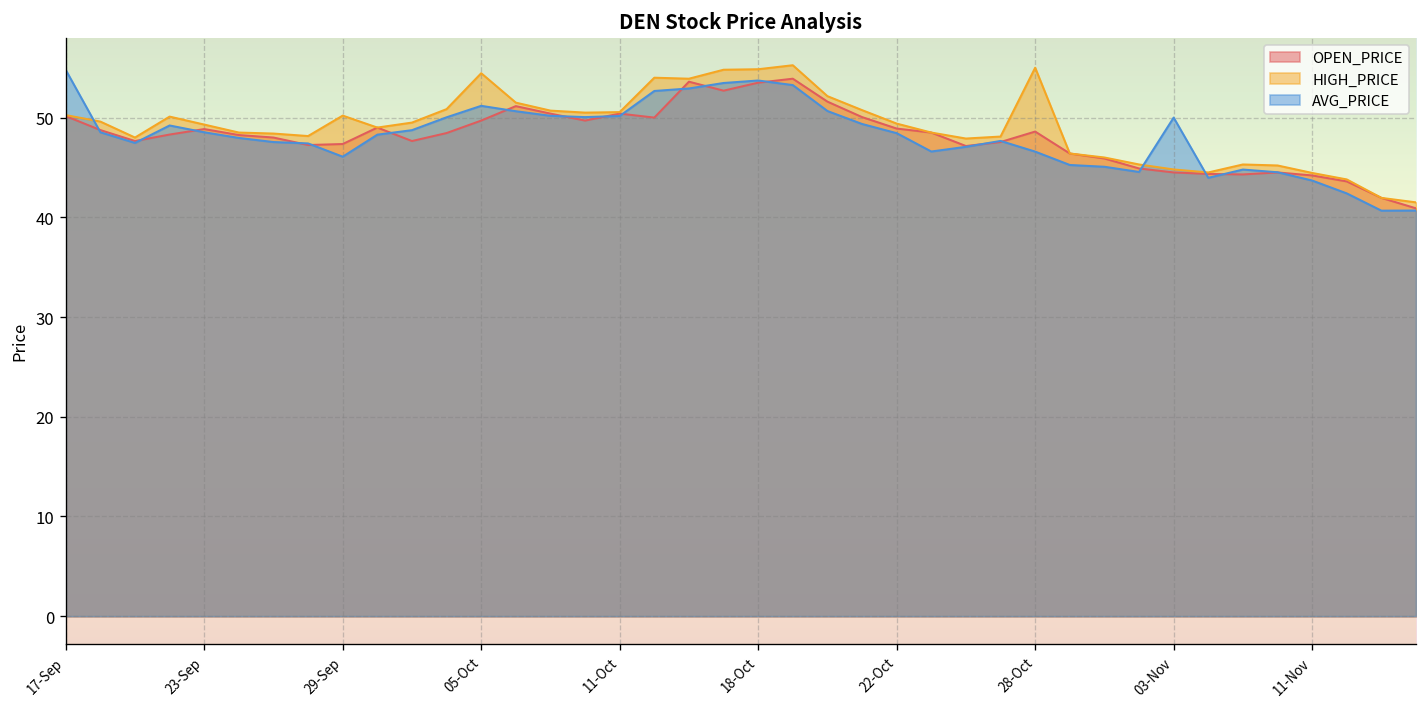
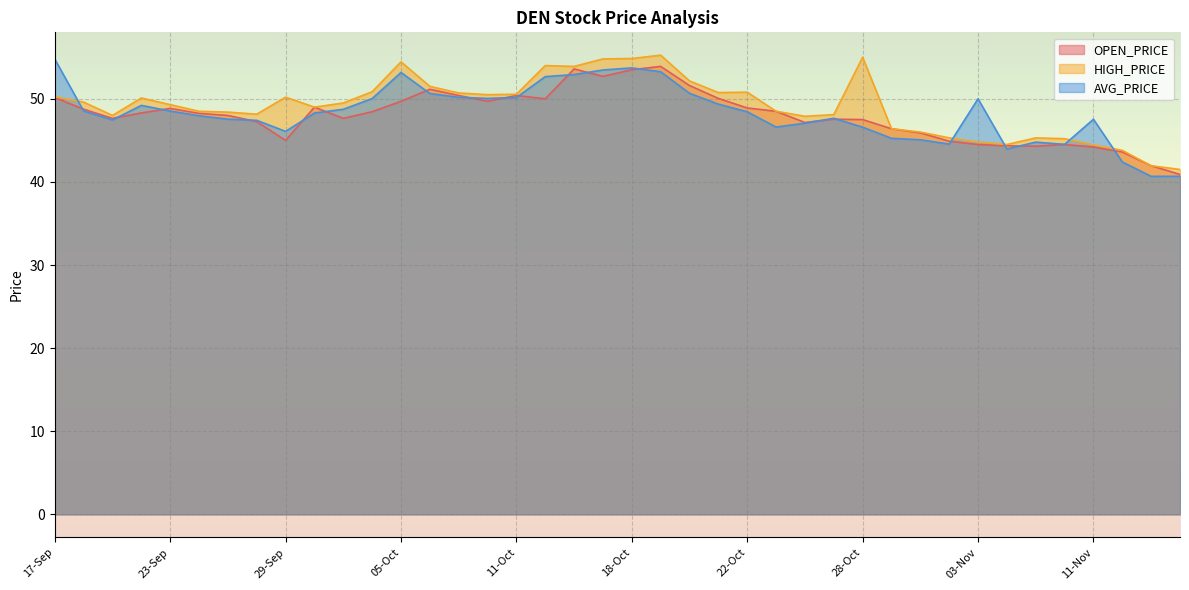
OPEN_PRICE, 29-Sep: 47 -> 45
AVG_PRICE, 05-Oct: 51 -> 53
HIGH_PRICE, 22-Oct: 49 -> 51
OPEN_PRICE, 28-Oct: 49 -> 48
AVG_PRICE, 11-Nov: 44 -> 48
